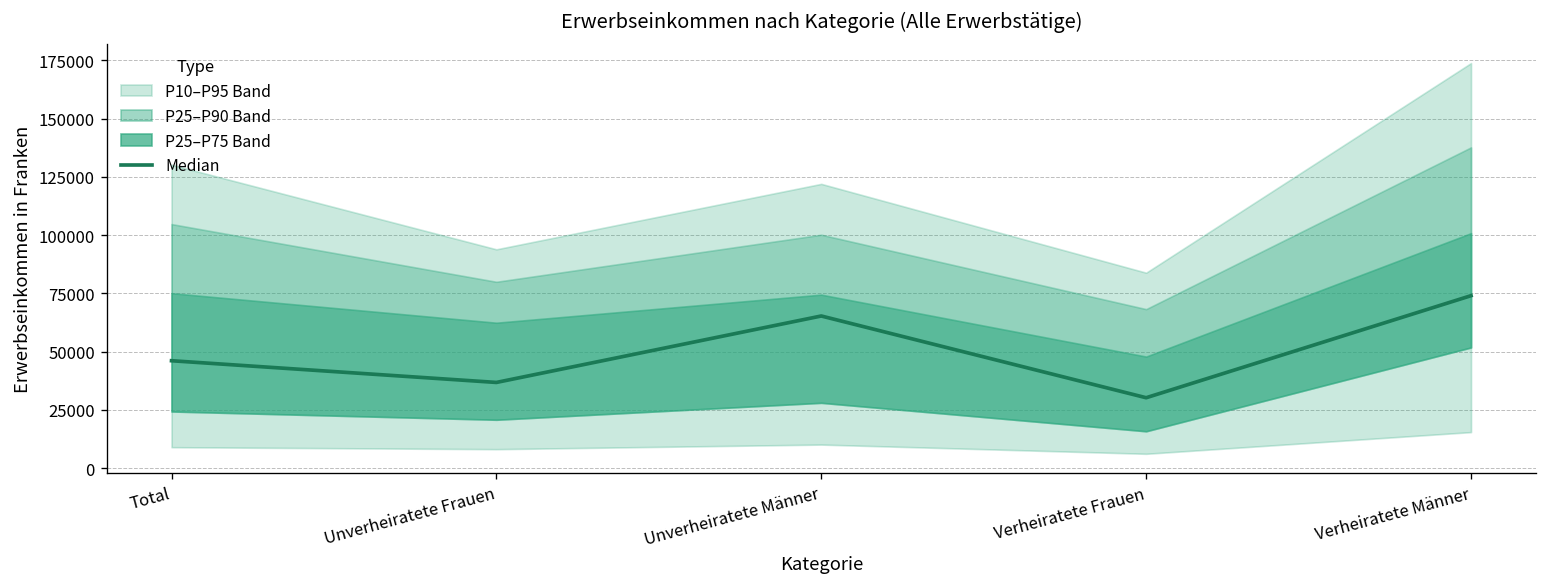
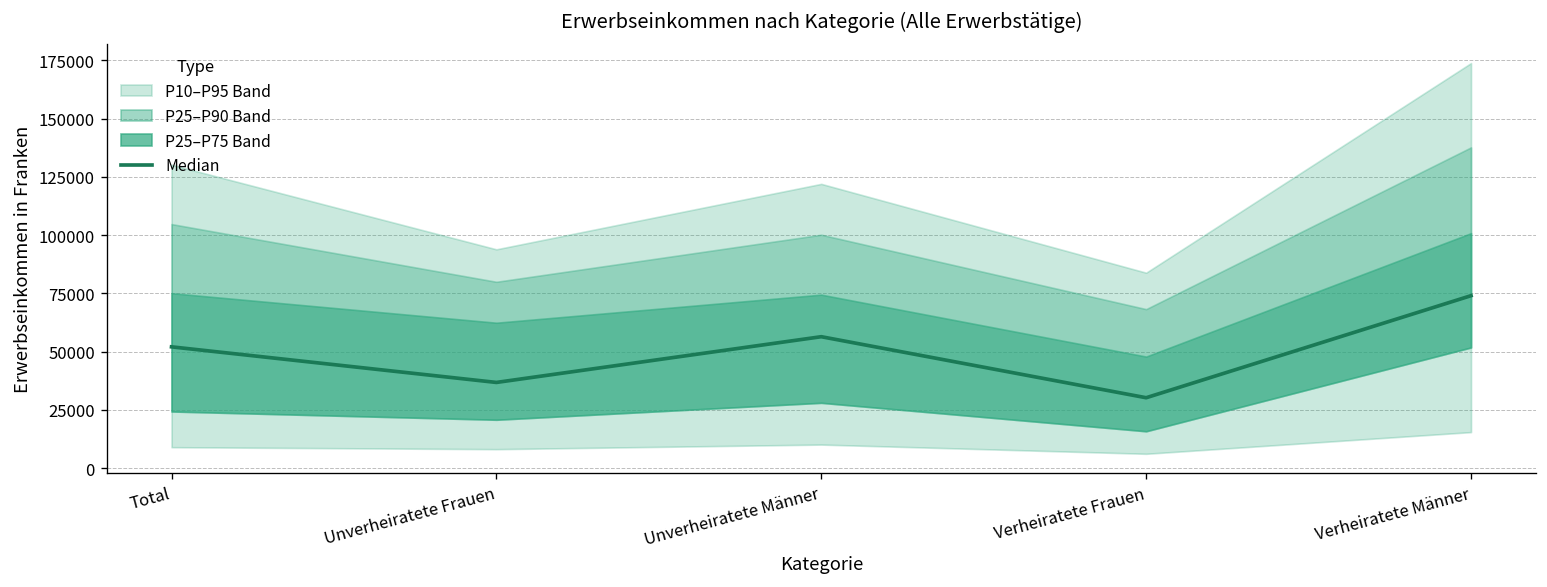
Median, Total: 46000 -> 52000
Median, Unverheiratete Männer: 65000 -> 56000
